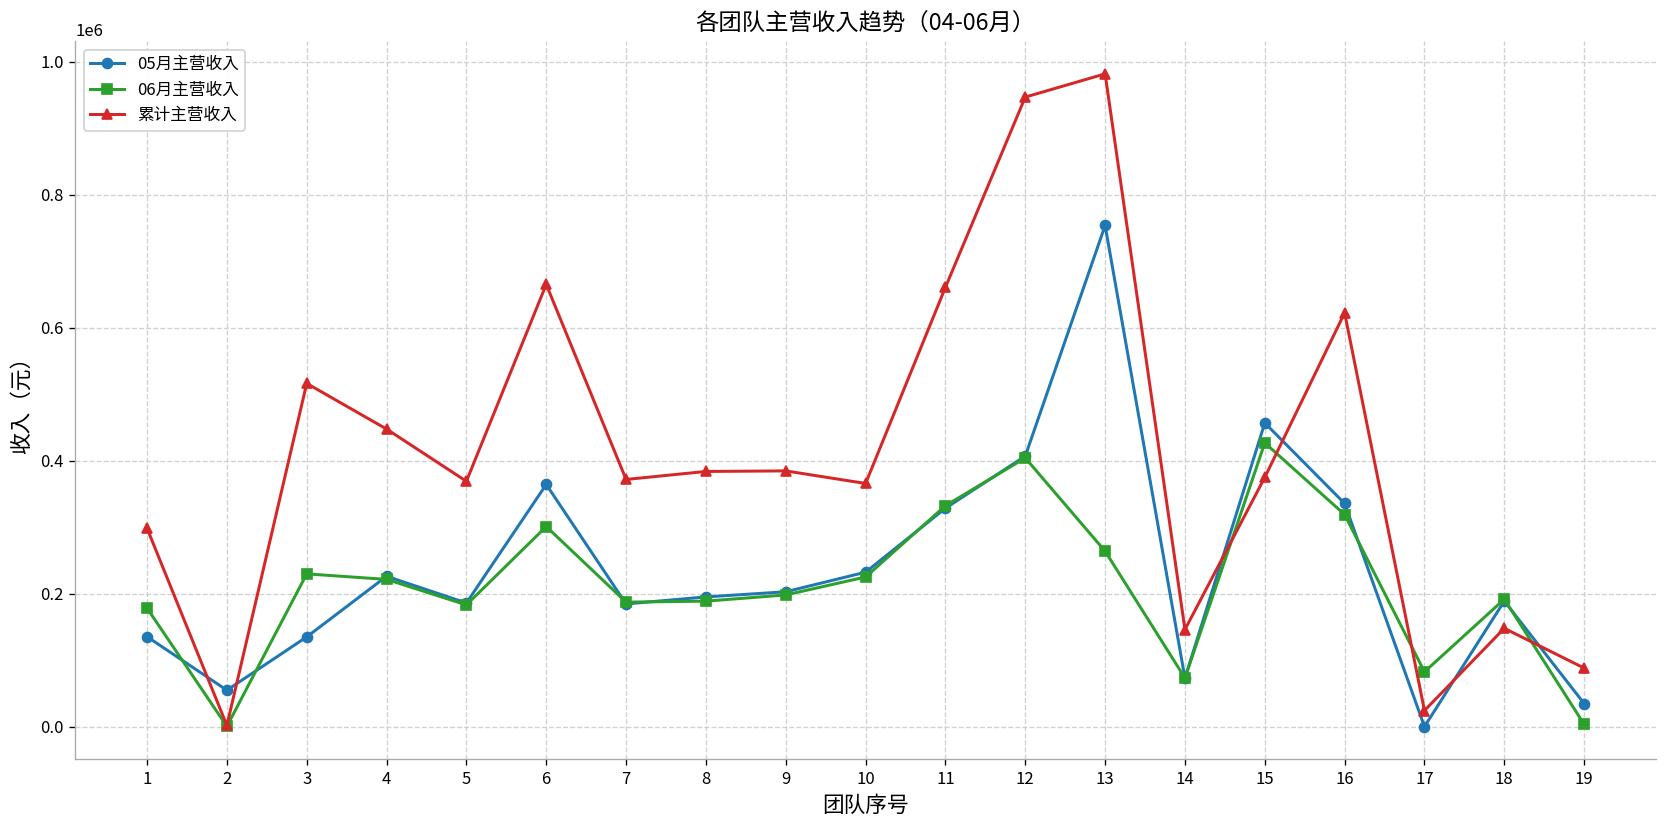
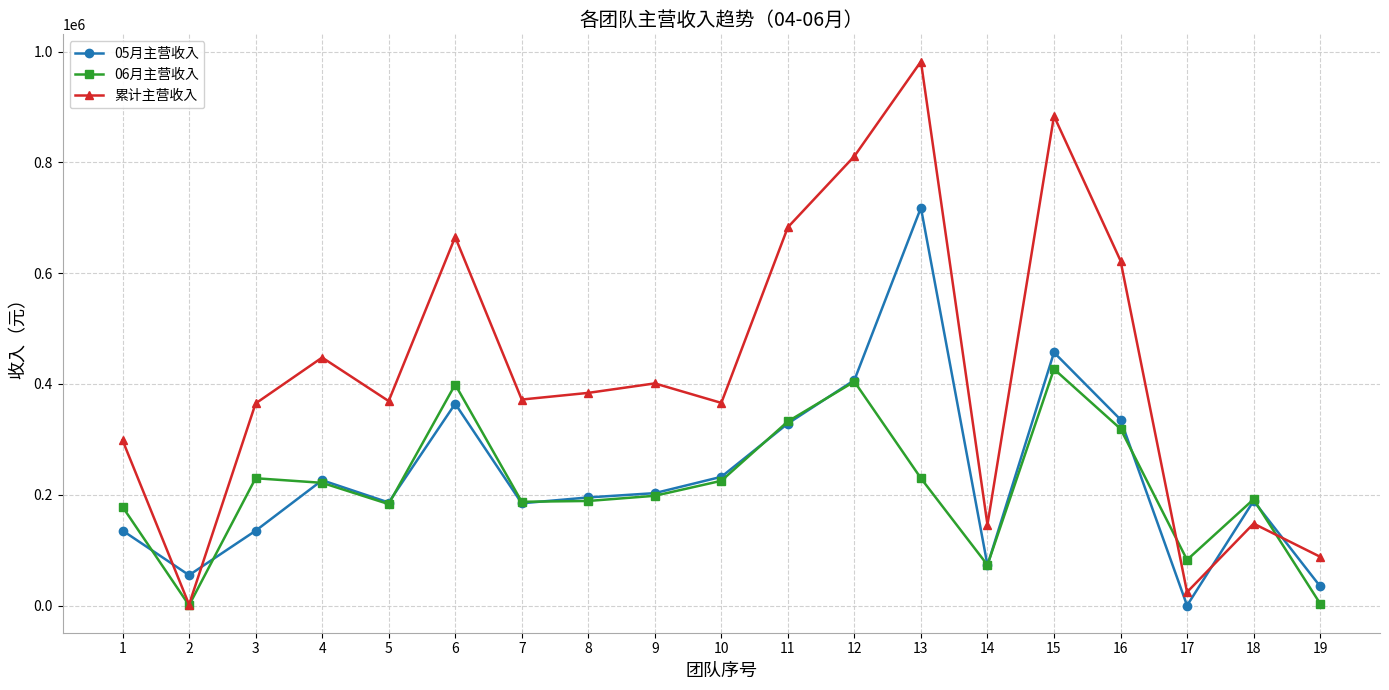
累计主营收入, 3: 520000 -> 360000
06月主营收入, 6: 300000 -> 400000
累计主营收入, 9: 380000 -> 400000
累计主营收入, 11: 660000 -> 680000
累计主营收入, 12: 950000 -> 810000
05月主营收入, 13: 750000 -> 720000
06月主营收入, 13: 260000 -> 230000
累计主营收入, 15: 370000 -> 880000
